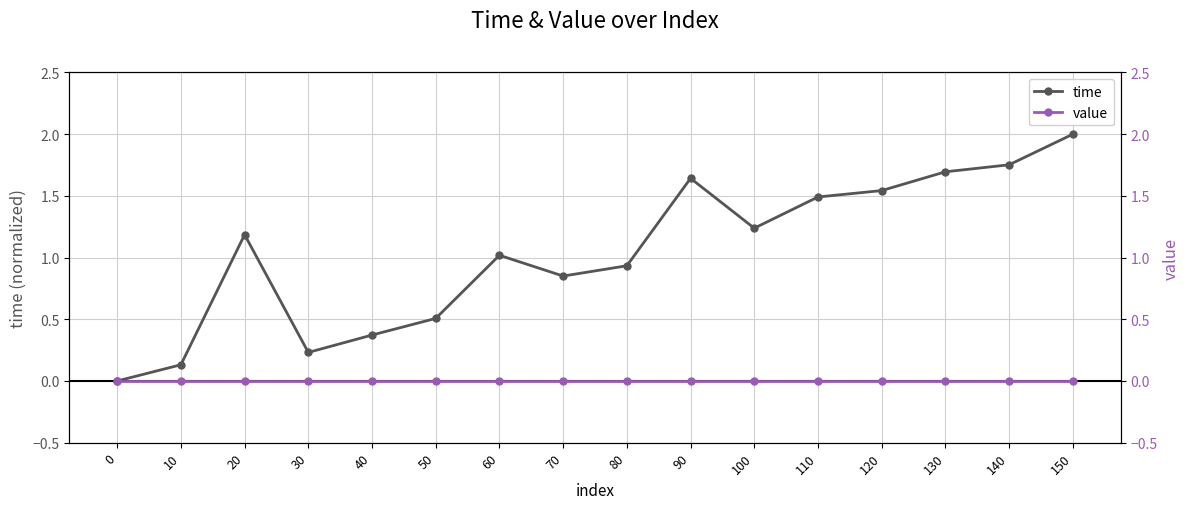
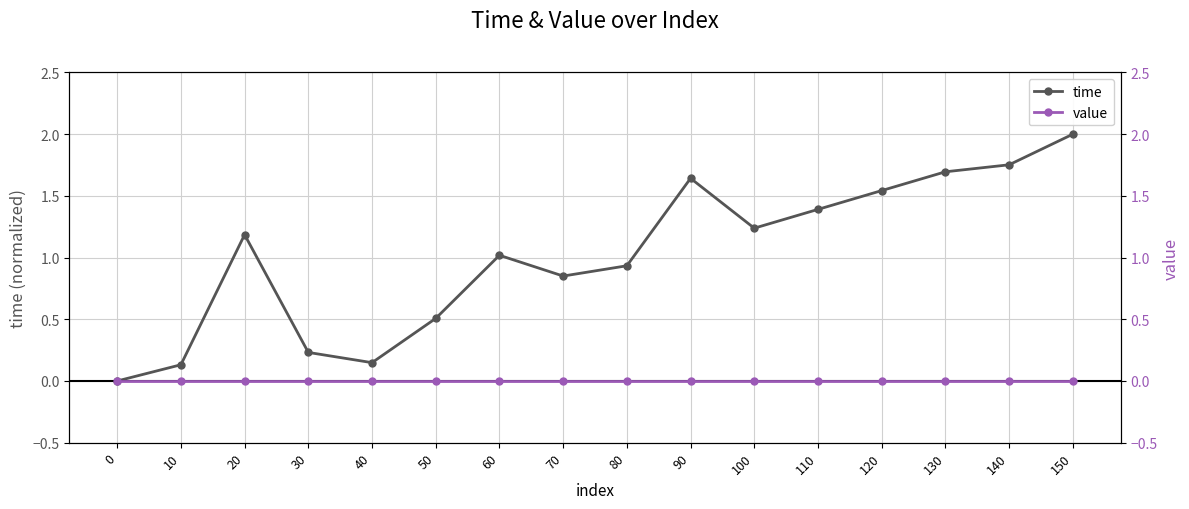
time, 40: 0.37 -> 0.15
time, 110: 1.49 -> 1.39
